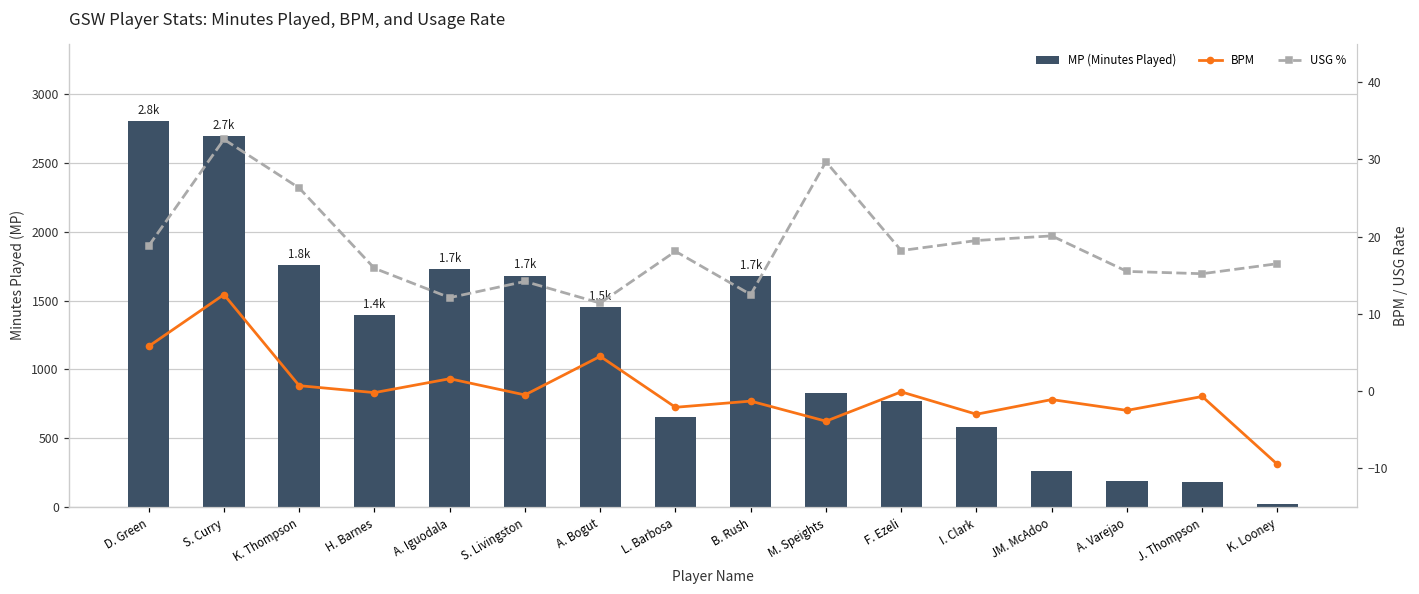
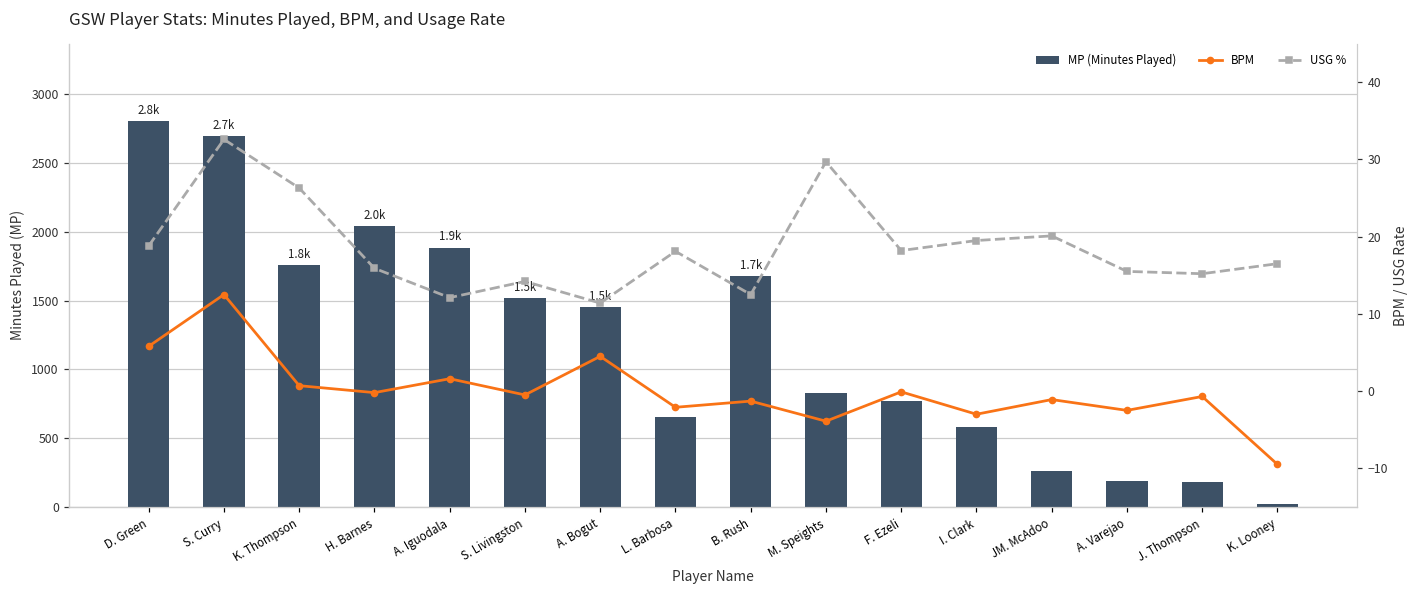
MP (Minutes Played), H. Barnes: 1.4k -> 2.0k
MP (Minutes Played), A. Iguodala: 1.7k -> 1.9k
MP (Minutes Played), S. Livingston: 1.7k -> 1.5k
